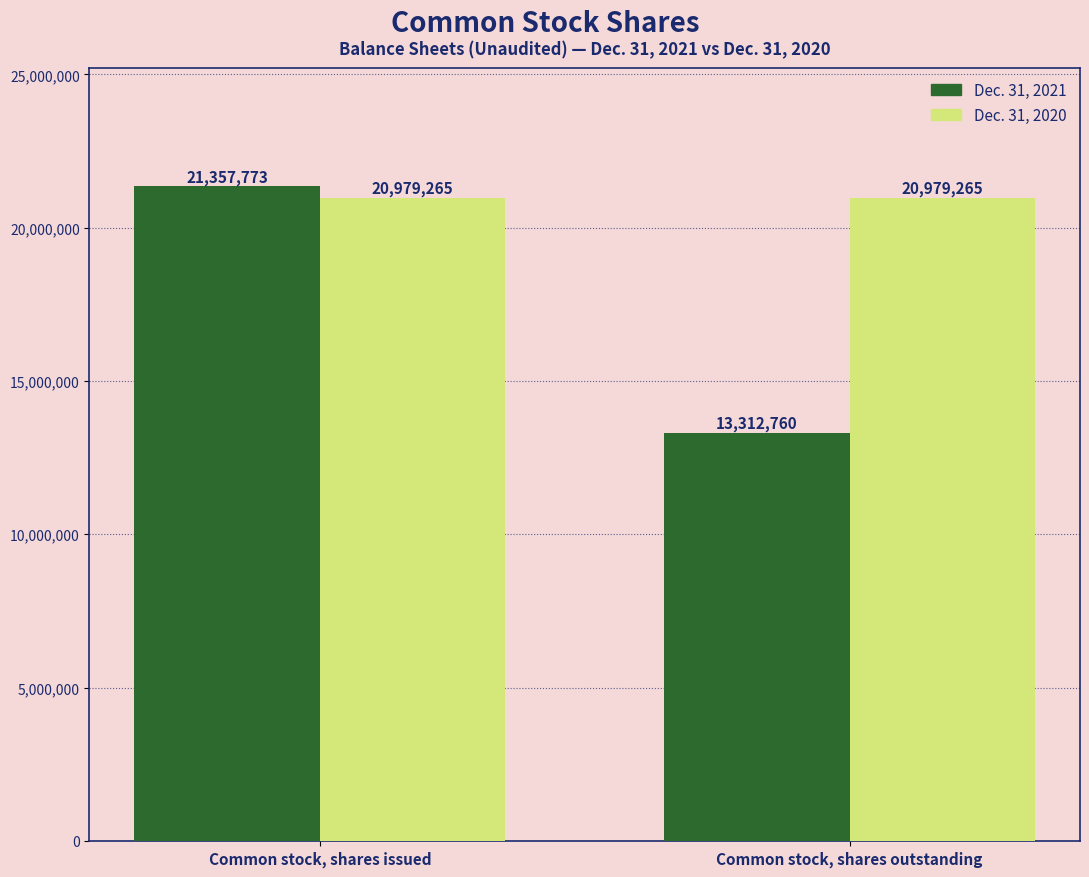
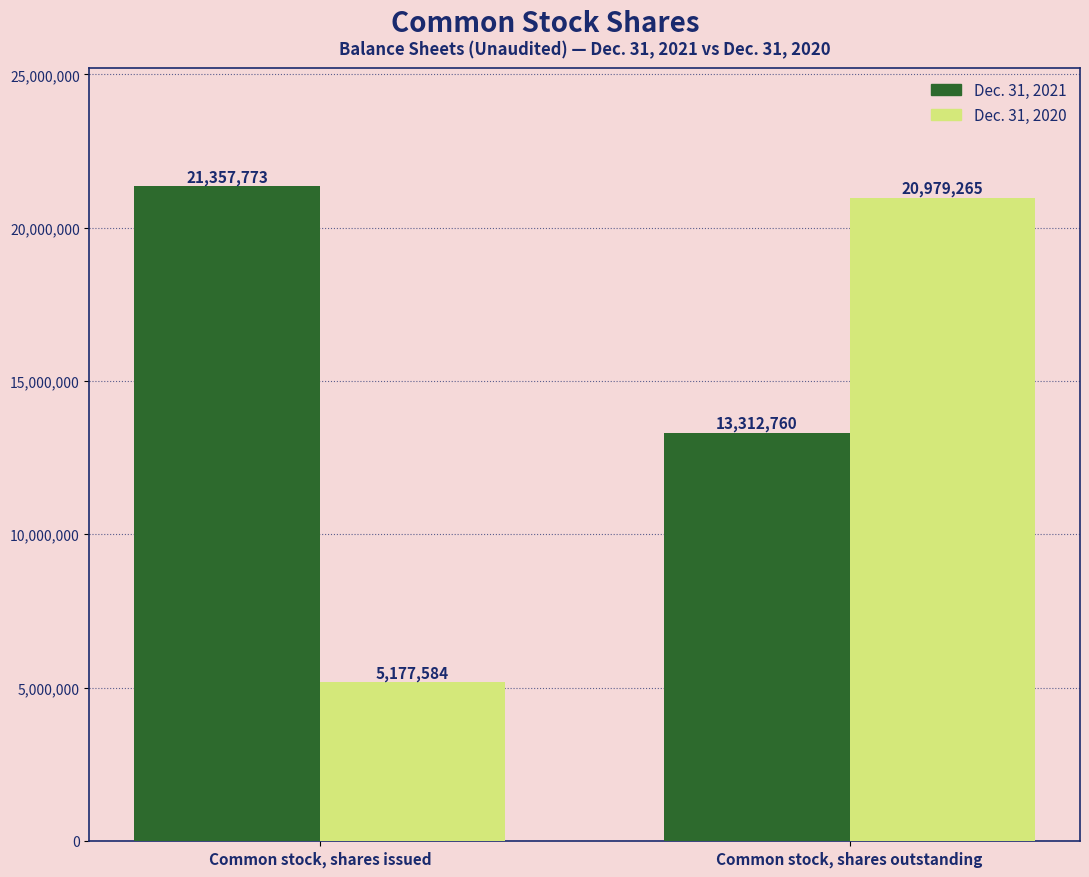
Dec. 31, 2020, Common stock, shares issued: 20,979,265 -> 5,177,584
